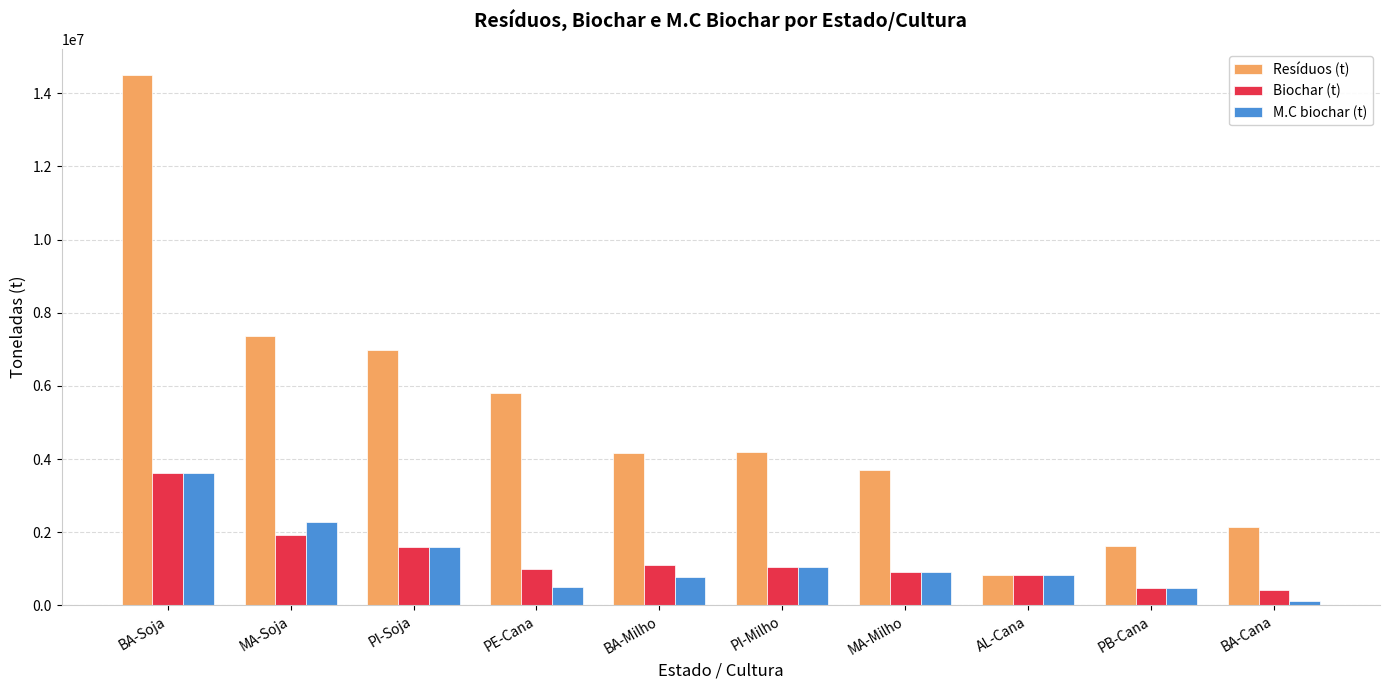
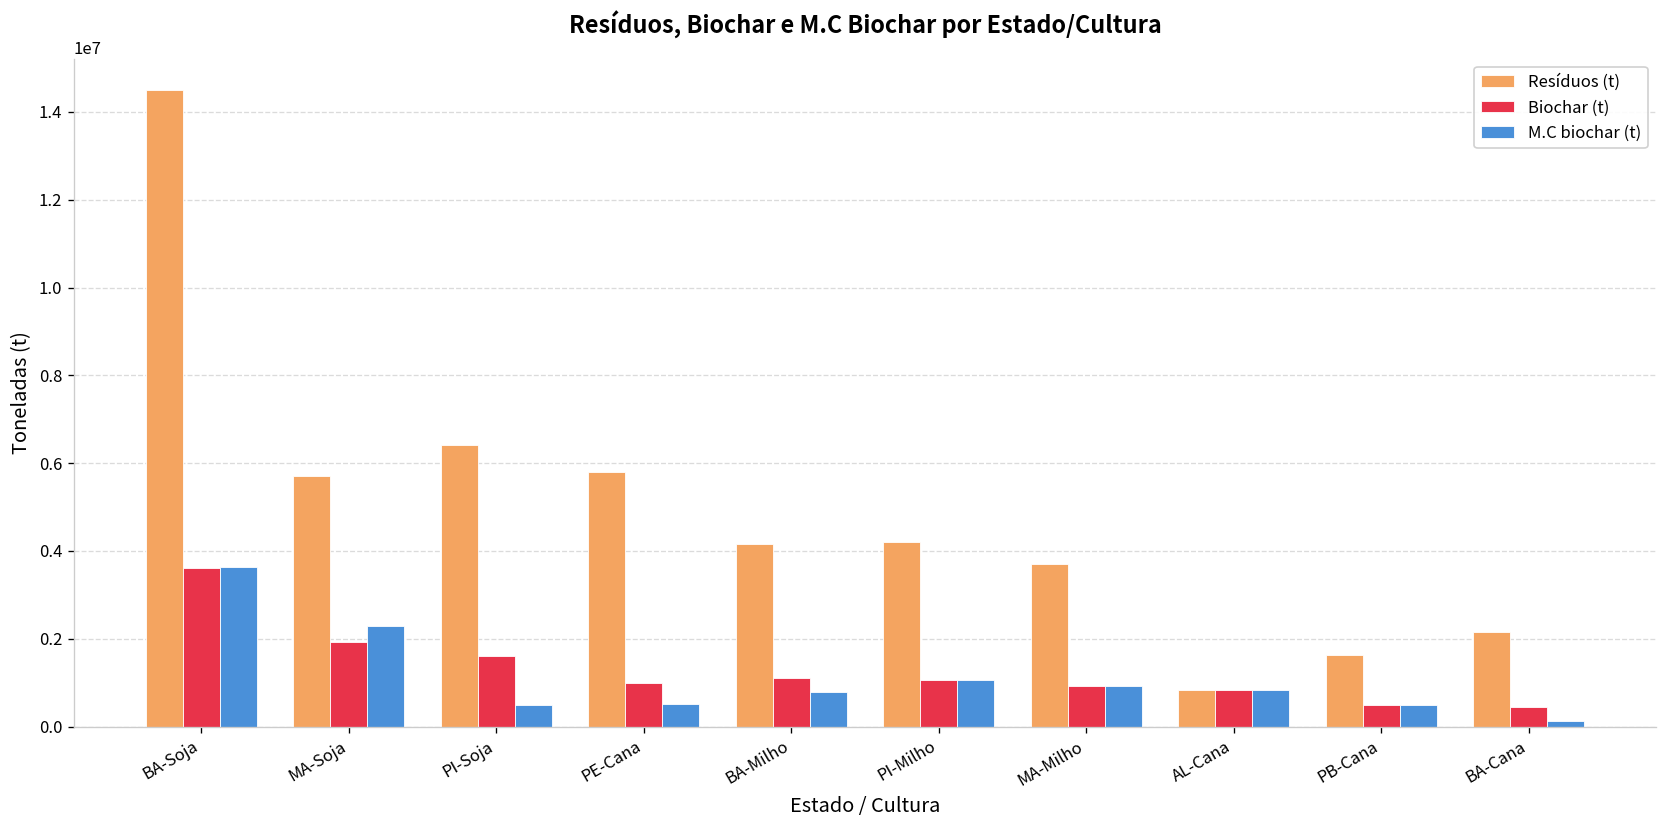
Resíduos (t), MA-Soja: 7400000 -> 5700000
Resíduos (t), PI-Soja: 7000000 -> 6400000
M.C biochar (t), PI-Soja: 1600000 -> 500000
